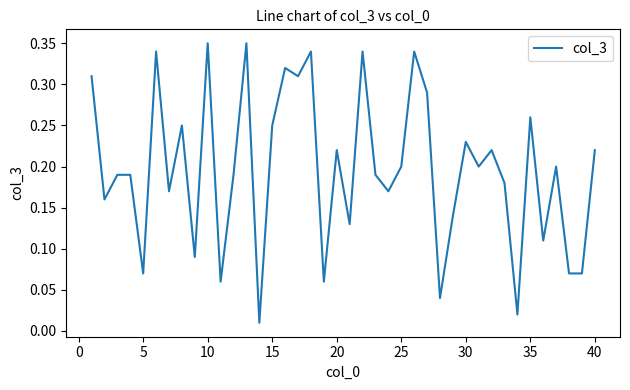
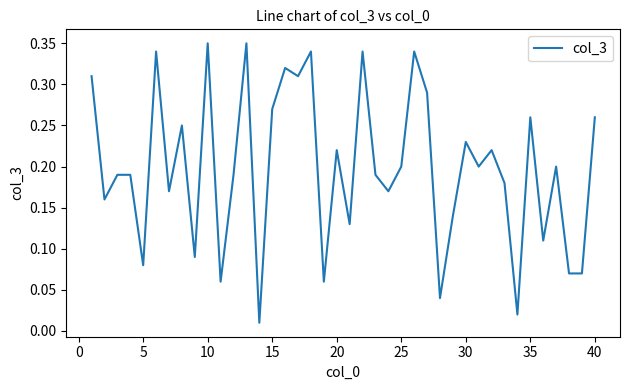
5: 0.07 -> 0.08
15: 0.25 -> 0.27
40: 0.22 -> 0.26
